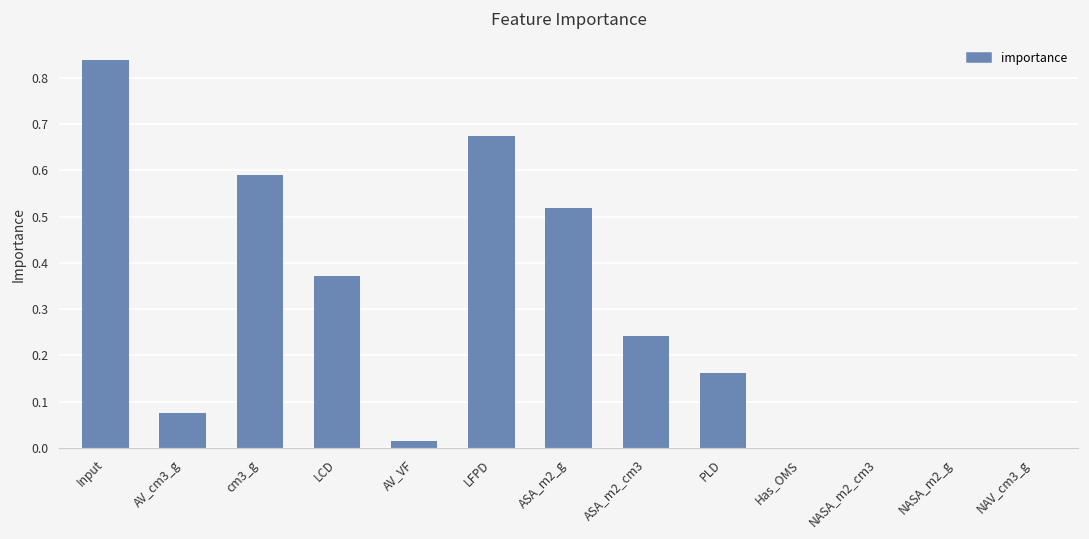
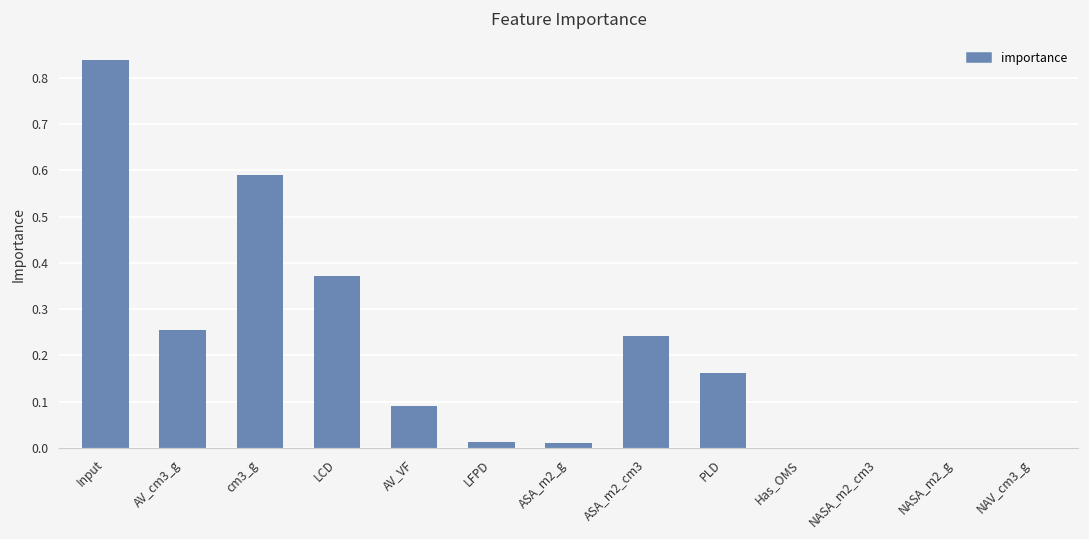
AV_cm3_g: 0.08 -> 0.26
AV_VF: 0.01 -> 0.09
LFPD: 0.67 -> 0.01
ASA_m2_g: 0.52 -> 0.01
